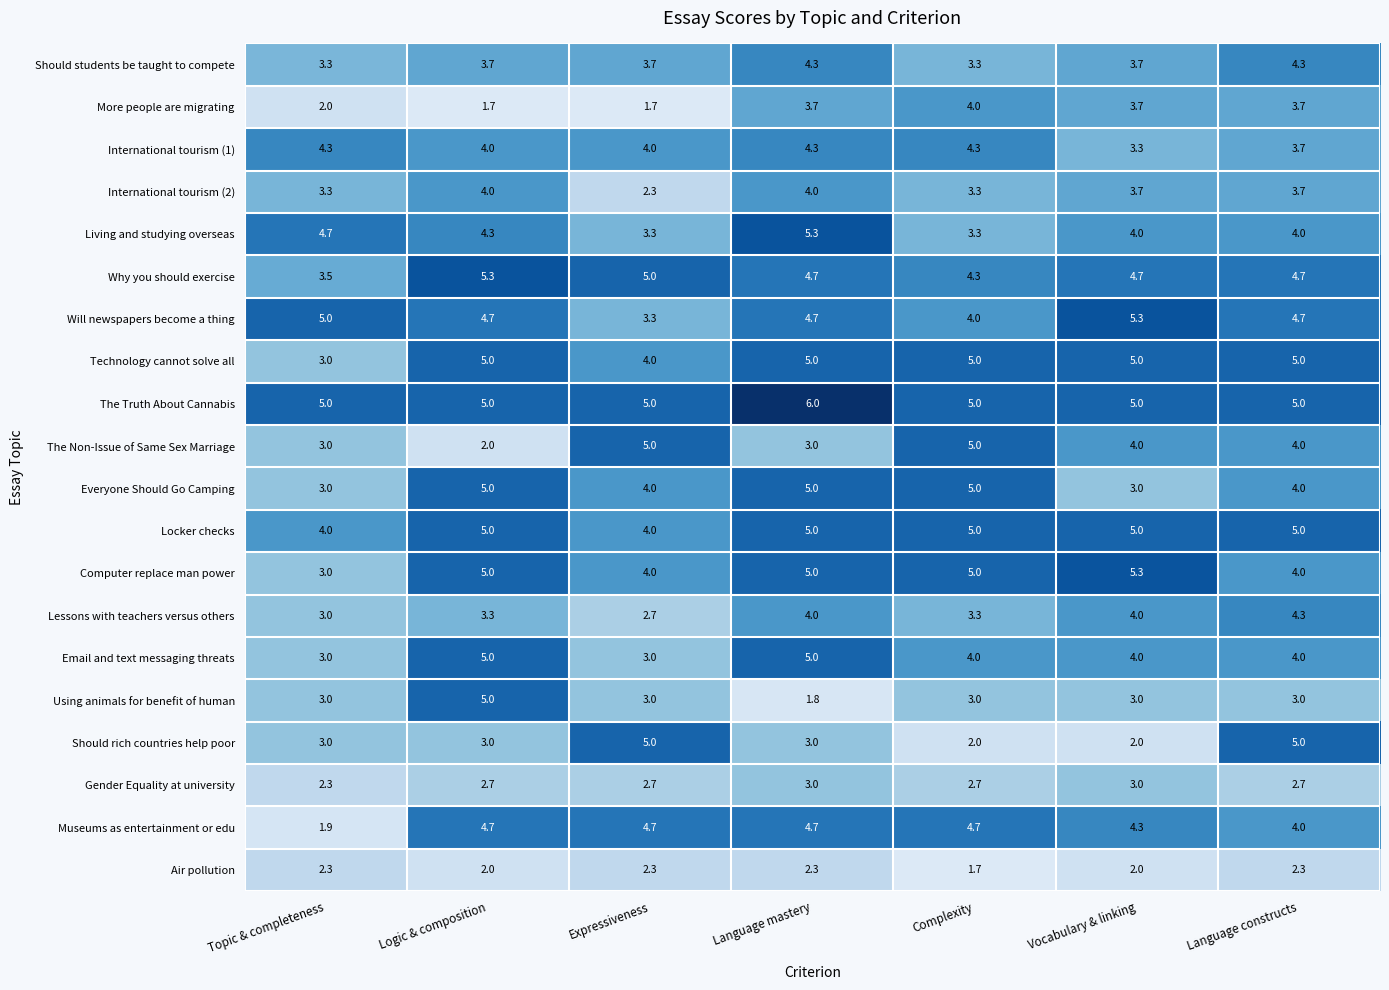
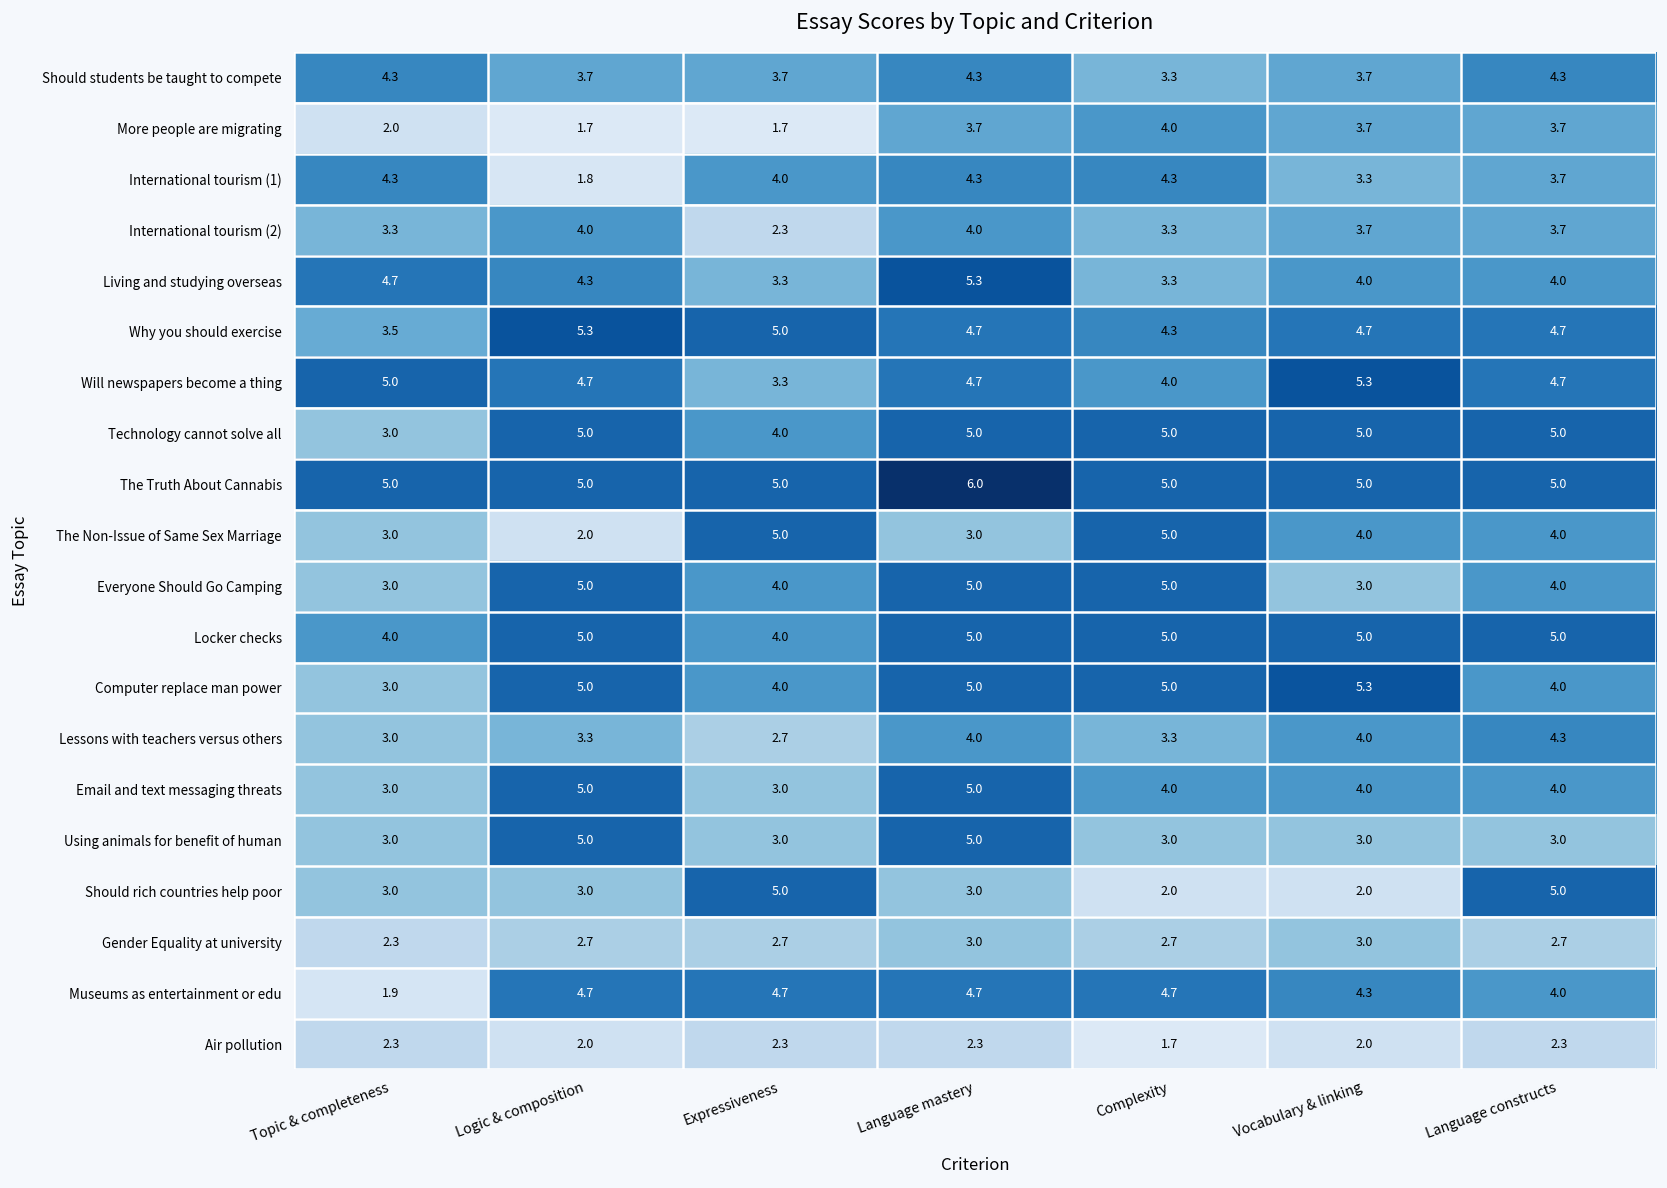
Should students be taught to compete, Topic & completeness: 3.3 -> 4.3
International tourism (1), Logic & composition: 4.0 -> 1.8
Using animals for benefit of human, Language mastery: 1.8 -> 5.0
